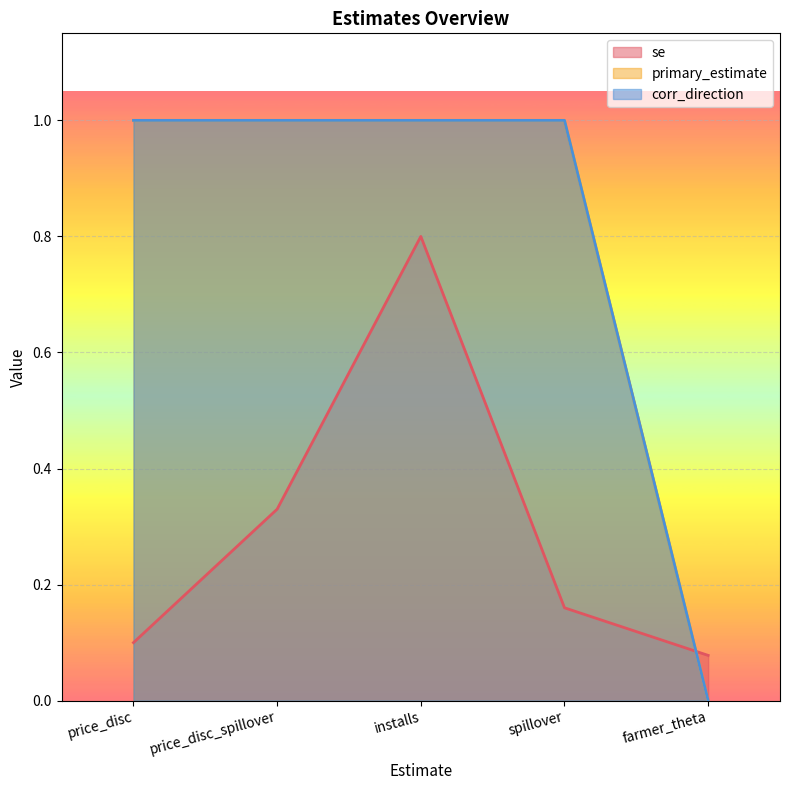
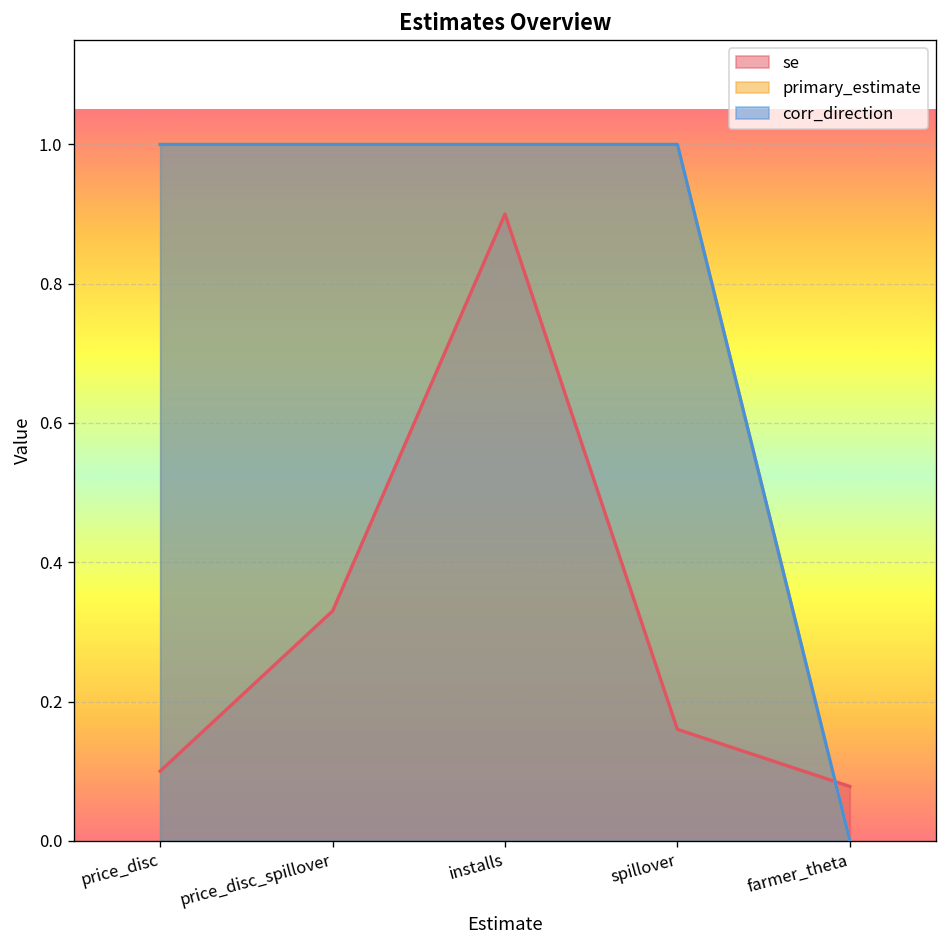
se, installs: 0.8 -> 0.9
